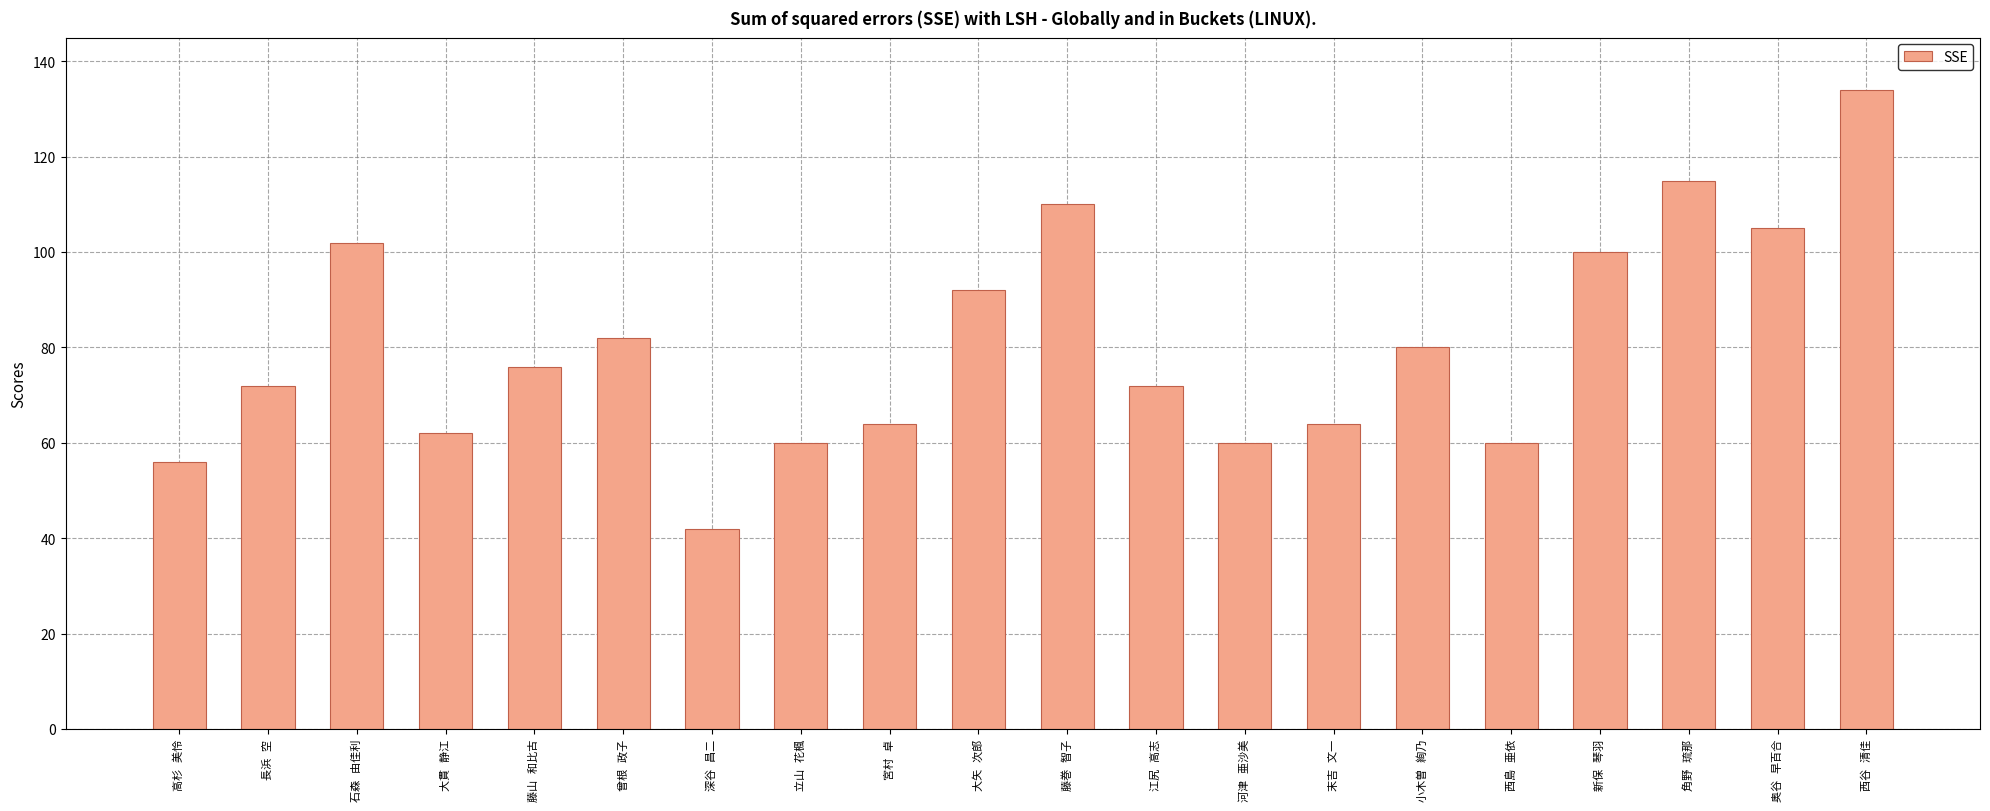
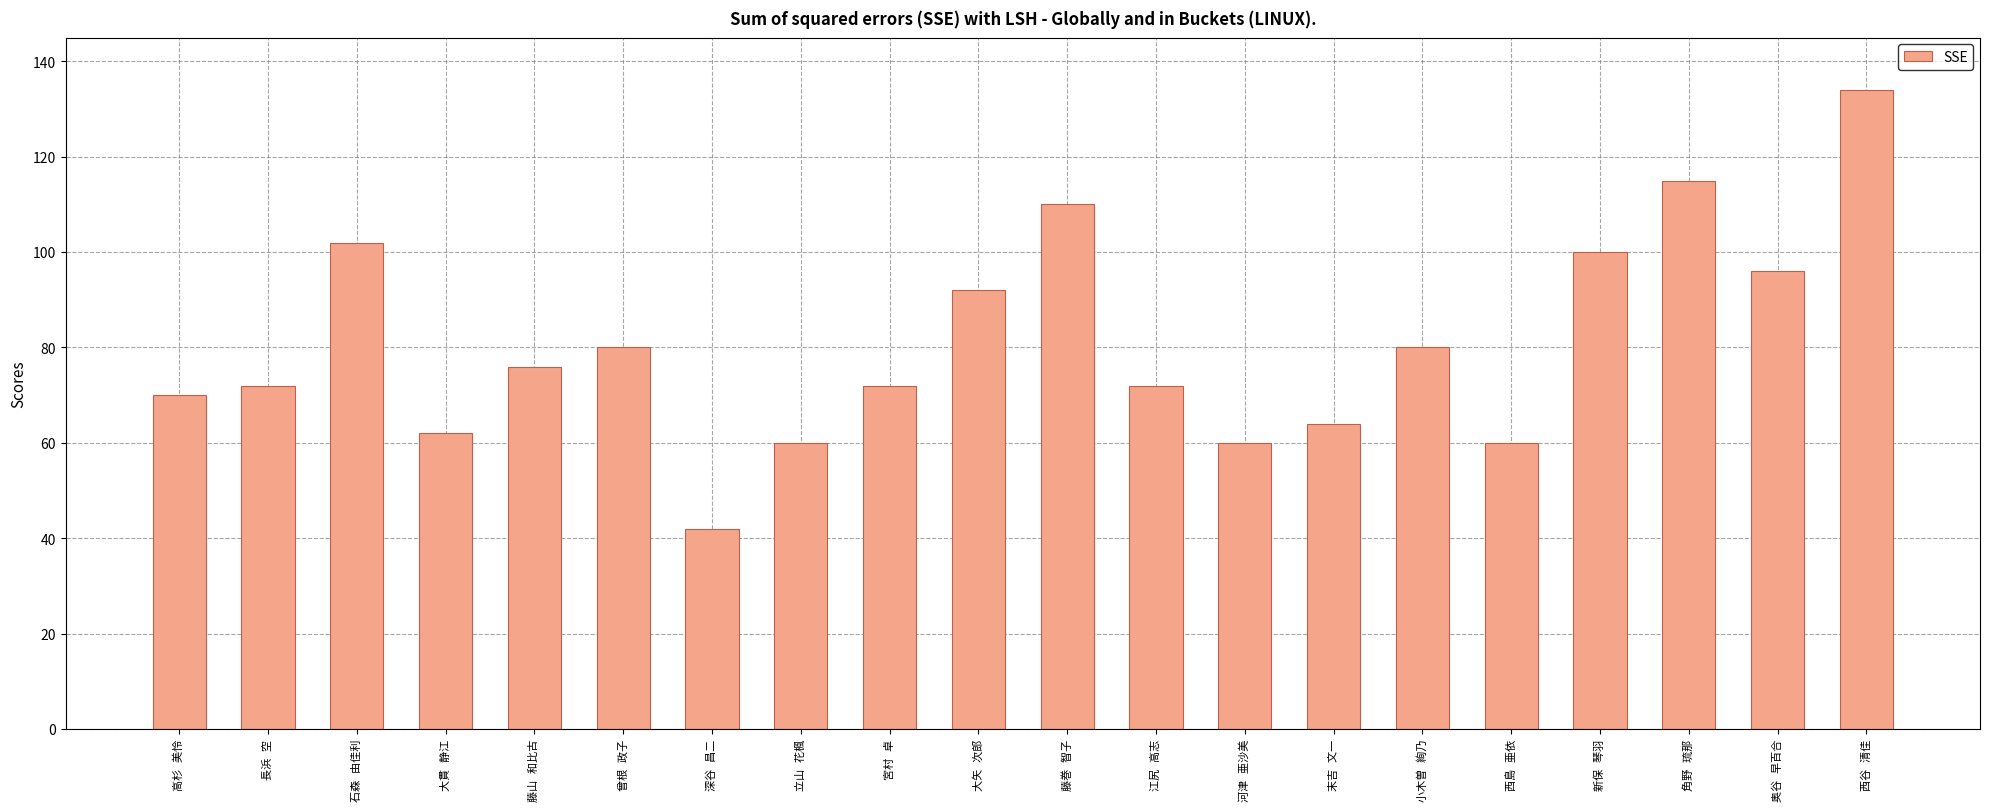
高杉 美怜: 56 -> 70
曾根 政子: 82 -> 80
宮村 卓: 64 -> 72
奥谷 早百合: 105 -> 96
